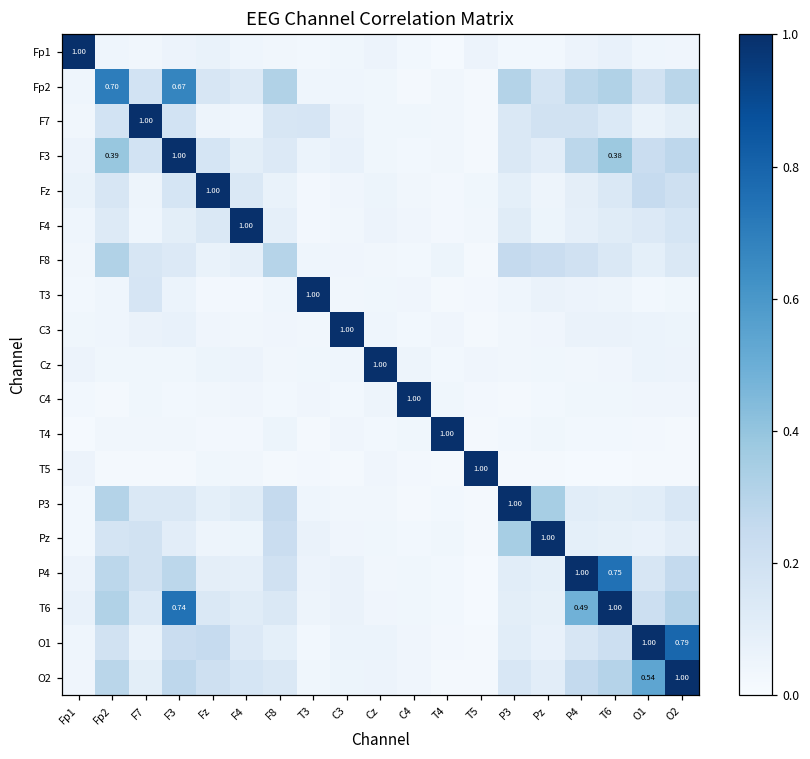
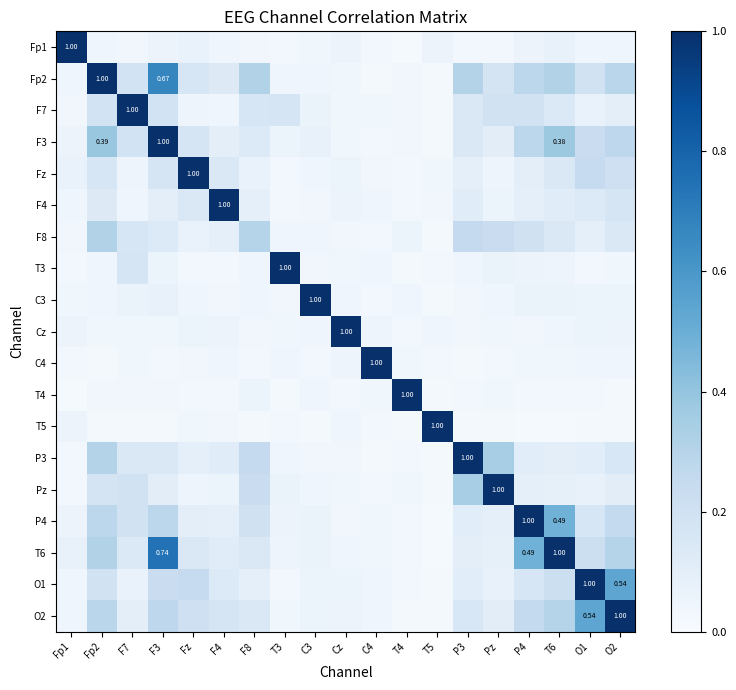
Fp2, Fp2: 0.70 -> 1.00
P4, T6: 0.75 -> 0.49
O1, O2: 0.79 -> 0.54
